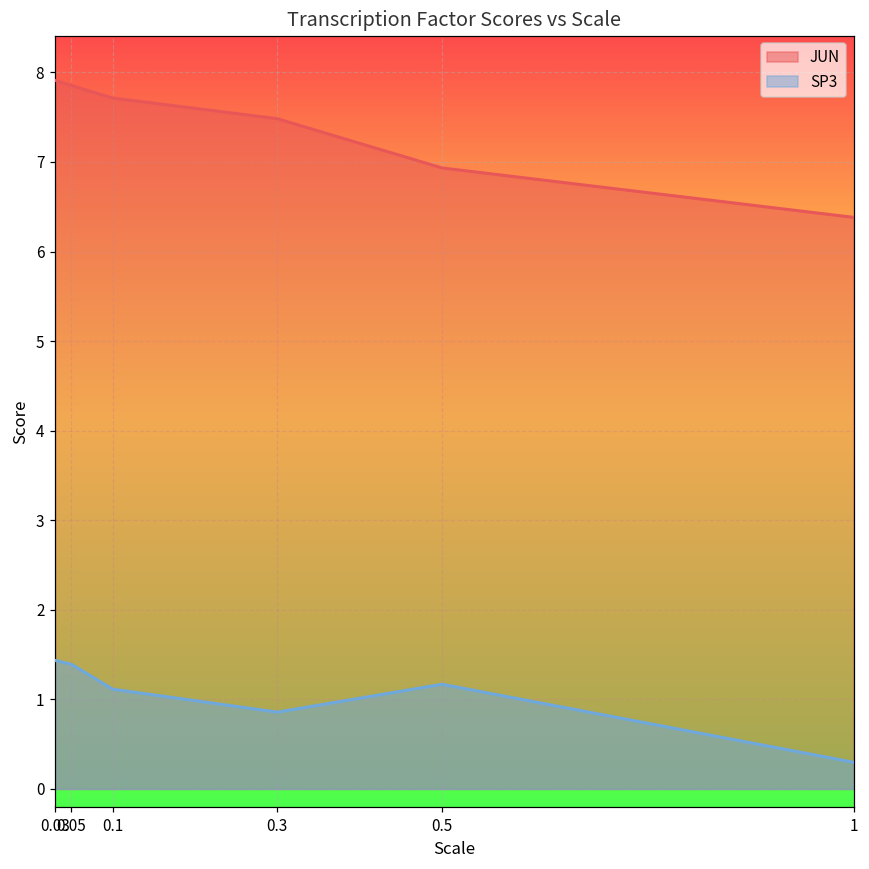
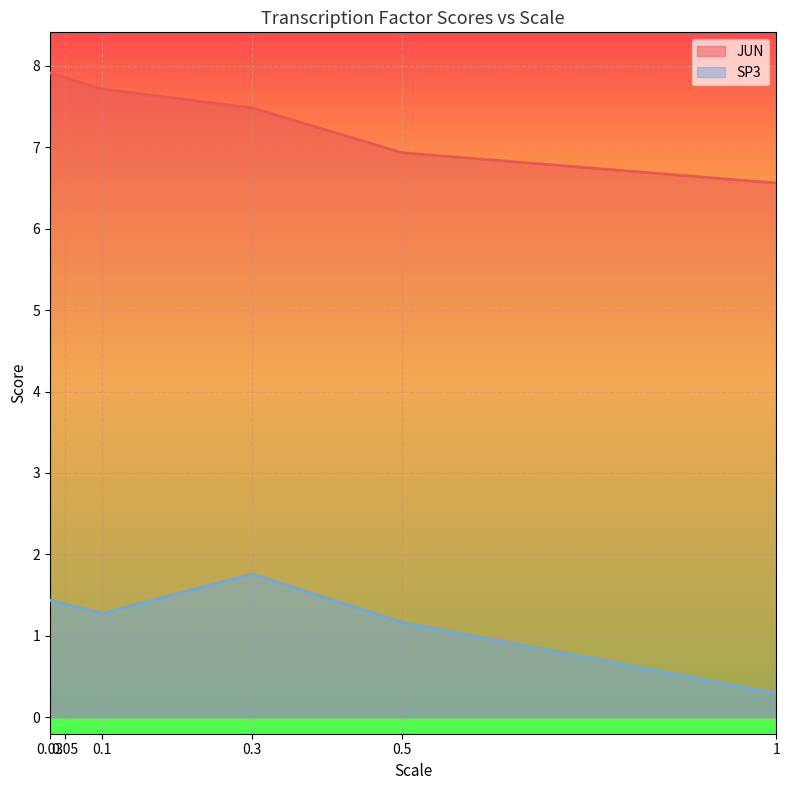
SP3, 0.1: 1.1 -> 1.3
SP3, 0.3: 0.9 -> 1.8
JUN, 1: 6.4 -> 6.6
